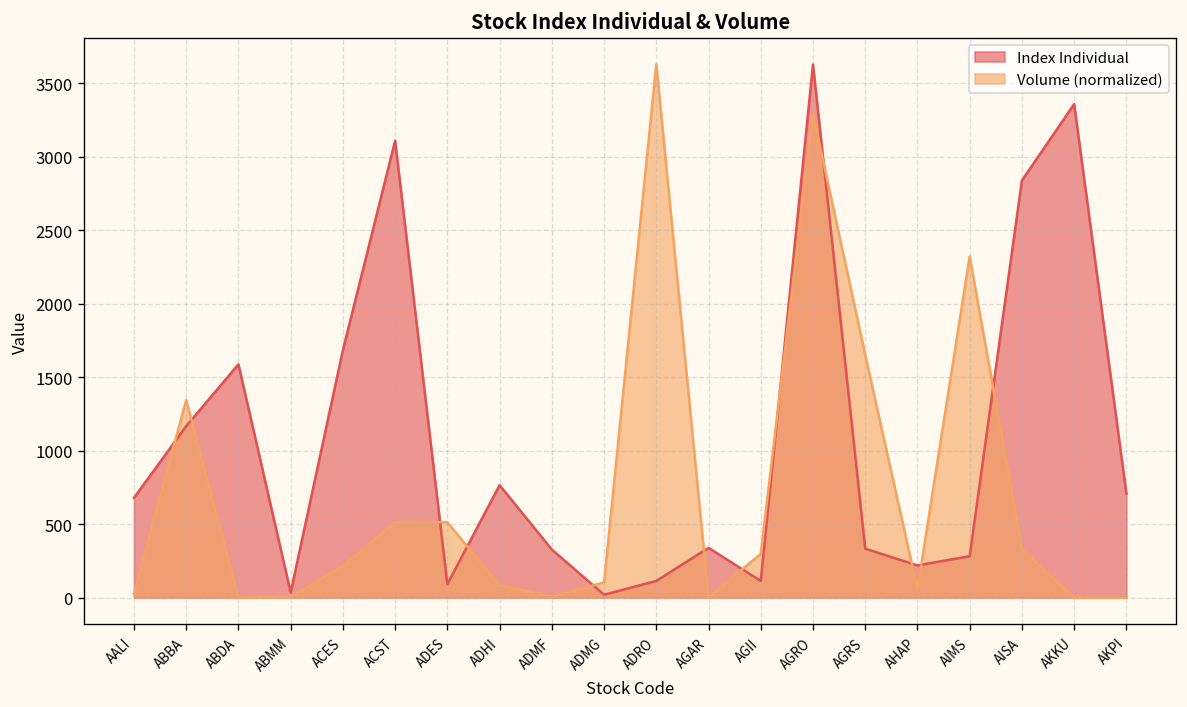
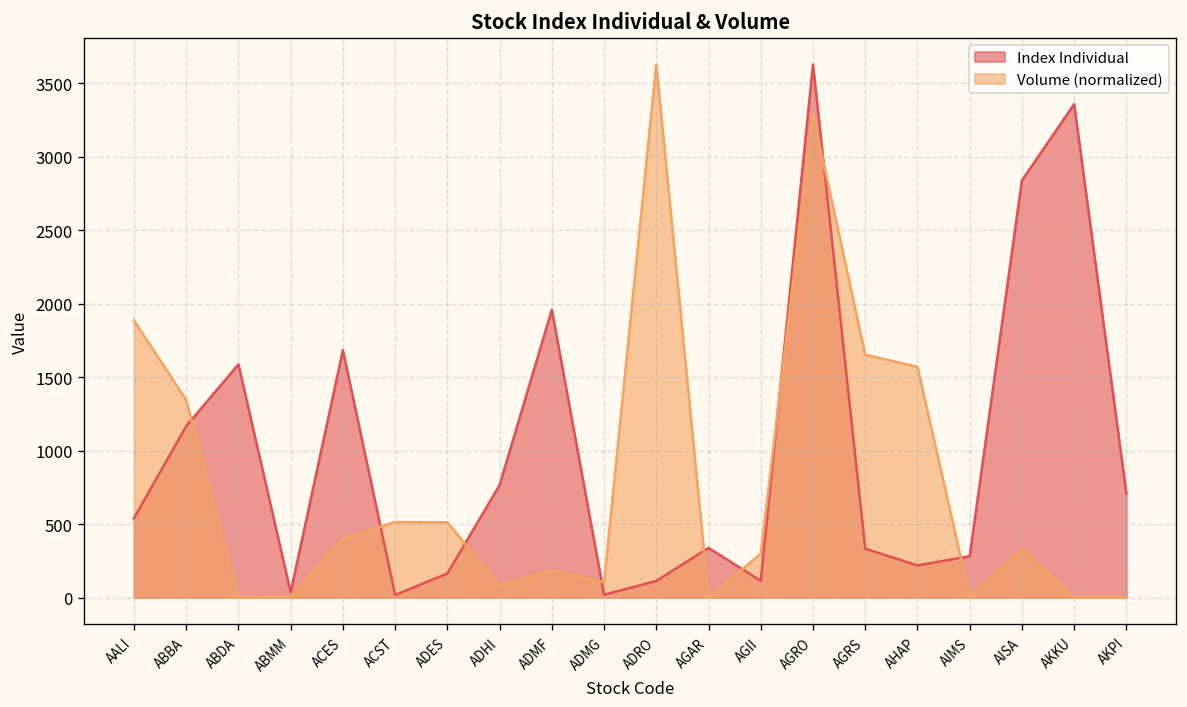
Index Individual, AALI: 680 -> 540
Volume (normalized), AALI: 30 -> 1890
Volume (normalized), ACES: 210 -> 400
Index Individual, ACST: 3110 -> 20
Index Individual, ADES: 90 -> 160
Index Individual, ADMF: 330 -> 1960
Volume (normalized), ADMF: 10 -> 190
Volume (normalized), AHAP: 60 -> 1570
Volume (normalized), AIMS: 2320 -> 10
